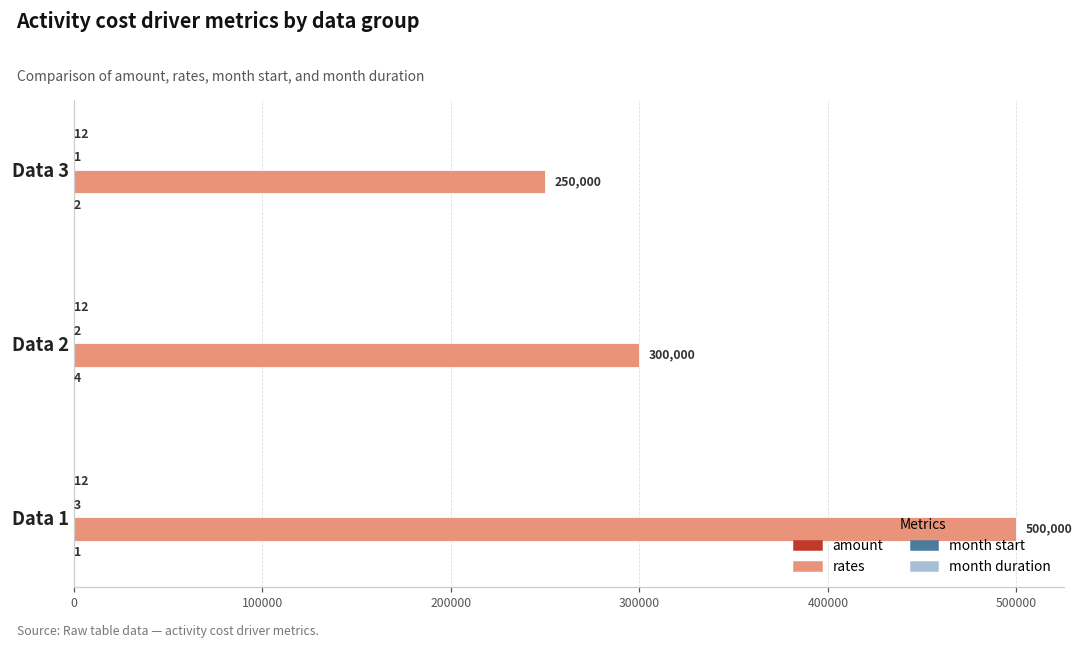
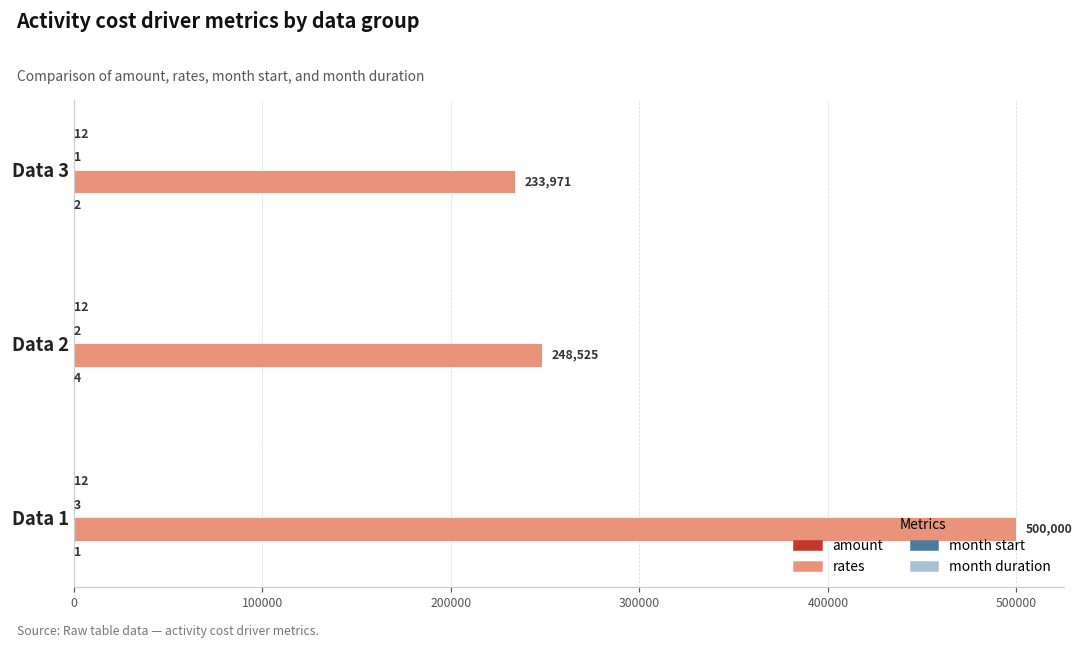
rates, Data 3: 250,000 -> 233,971
rates, Data 2: 300,000 -> 248,525
